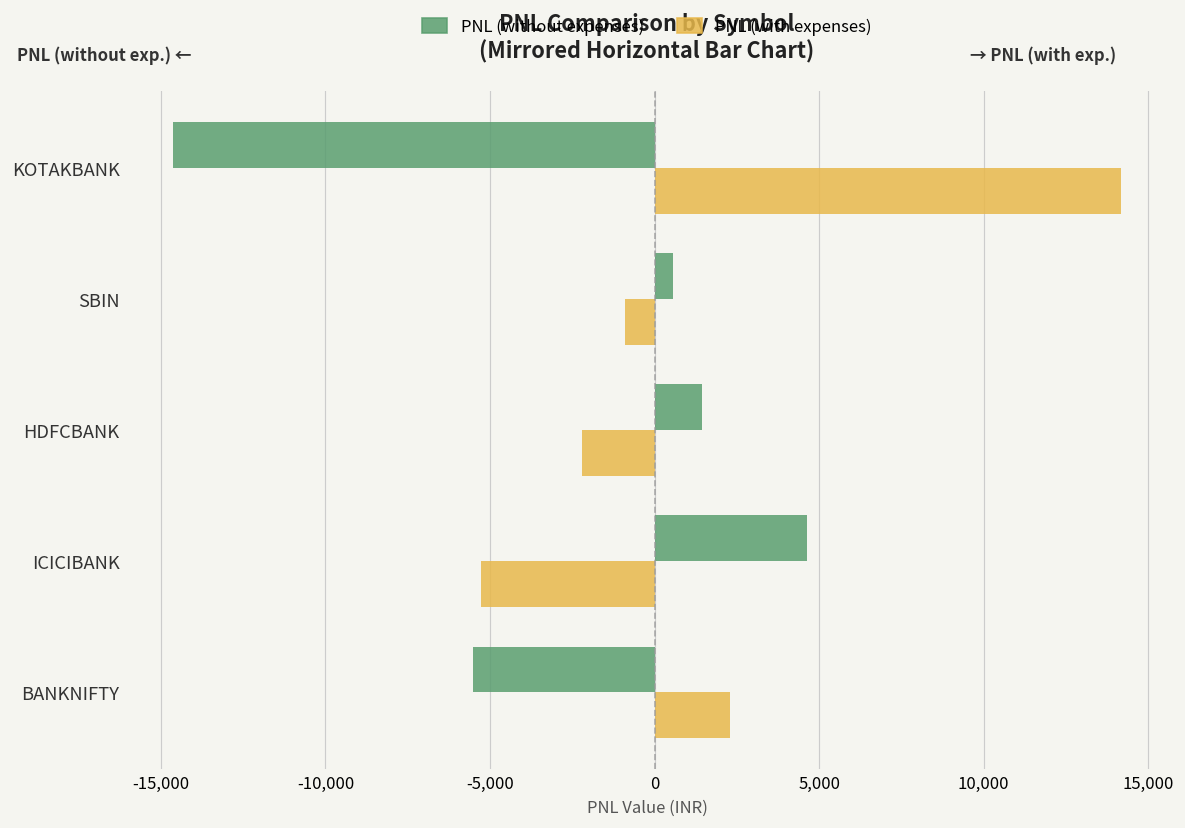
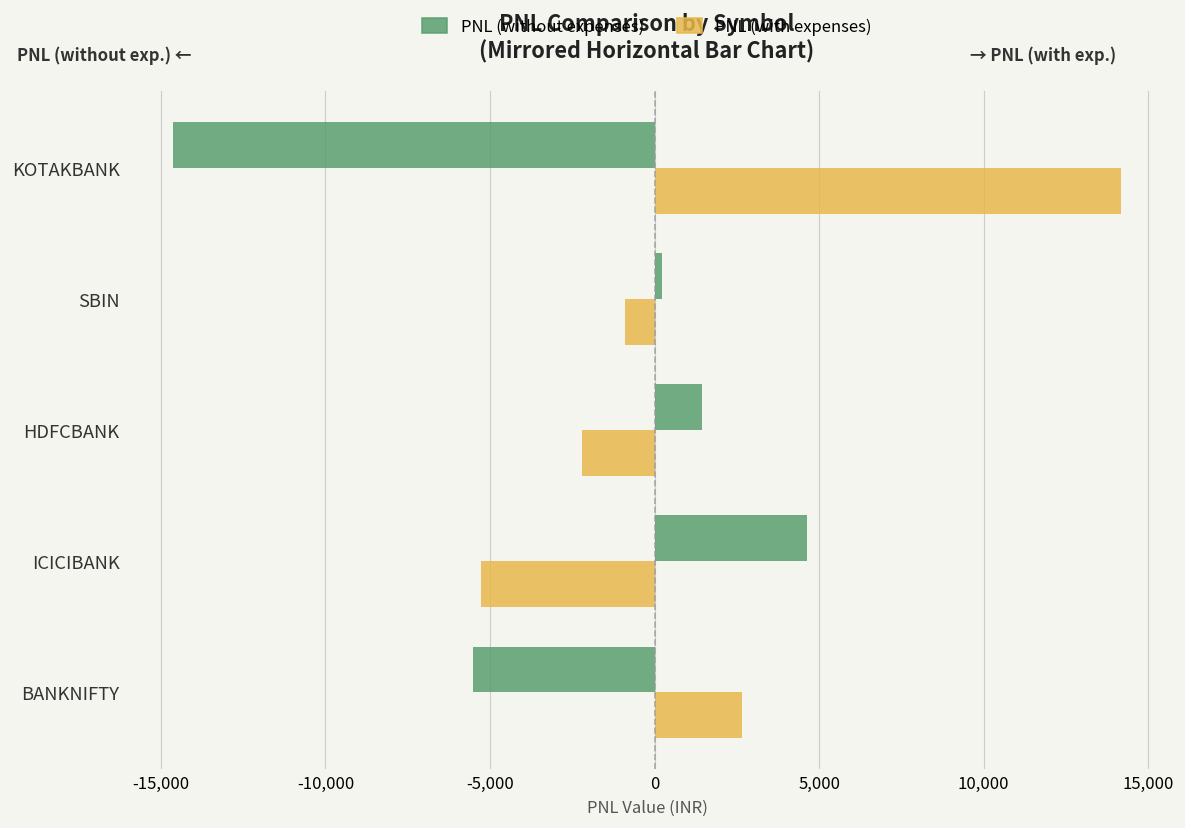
PNL (without expenses), SBIN: 600 -> 200
PNL (with expenses), BANKNIFTY: 2,300 -> 2,600
